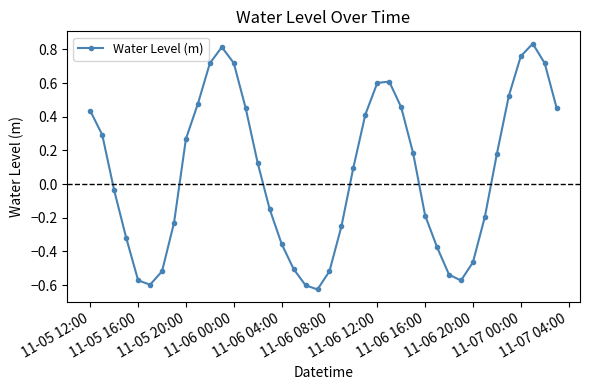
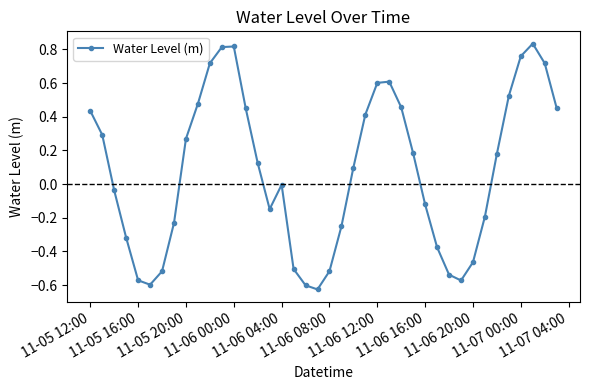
11-06 00:00: 0.72 -> 0.82
11-06 04:00: -0.36 -> 0.00
11-06 16:00: -0.19 -> -0.12
